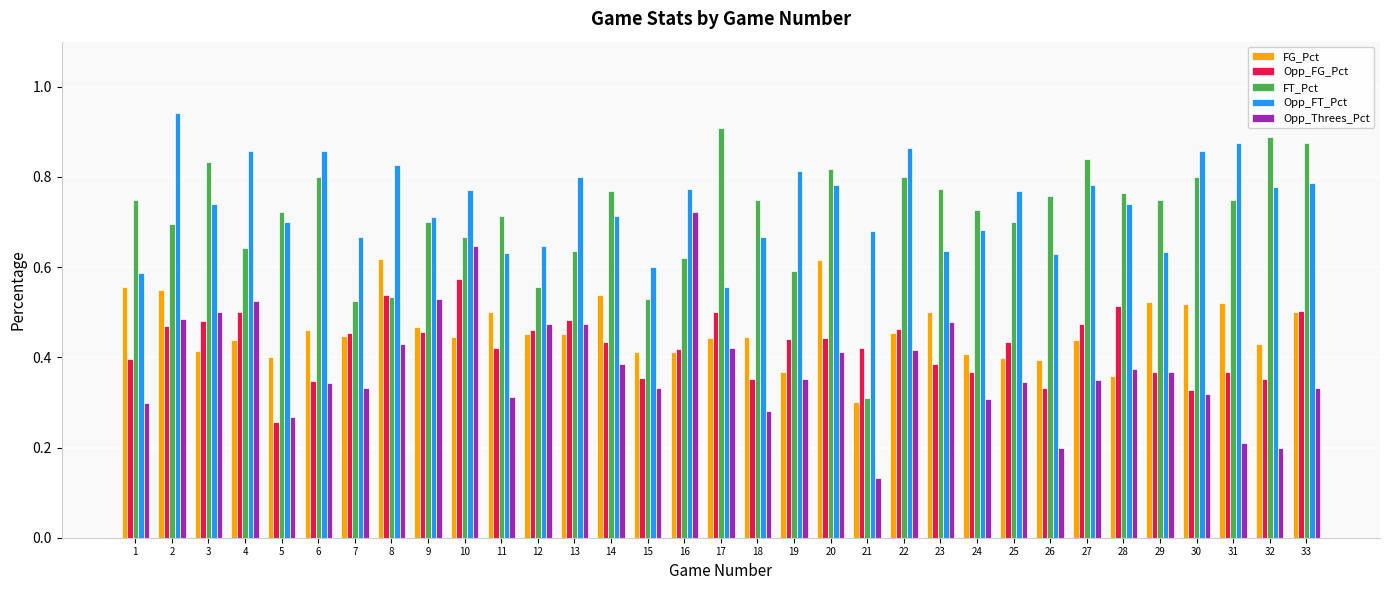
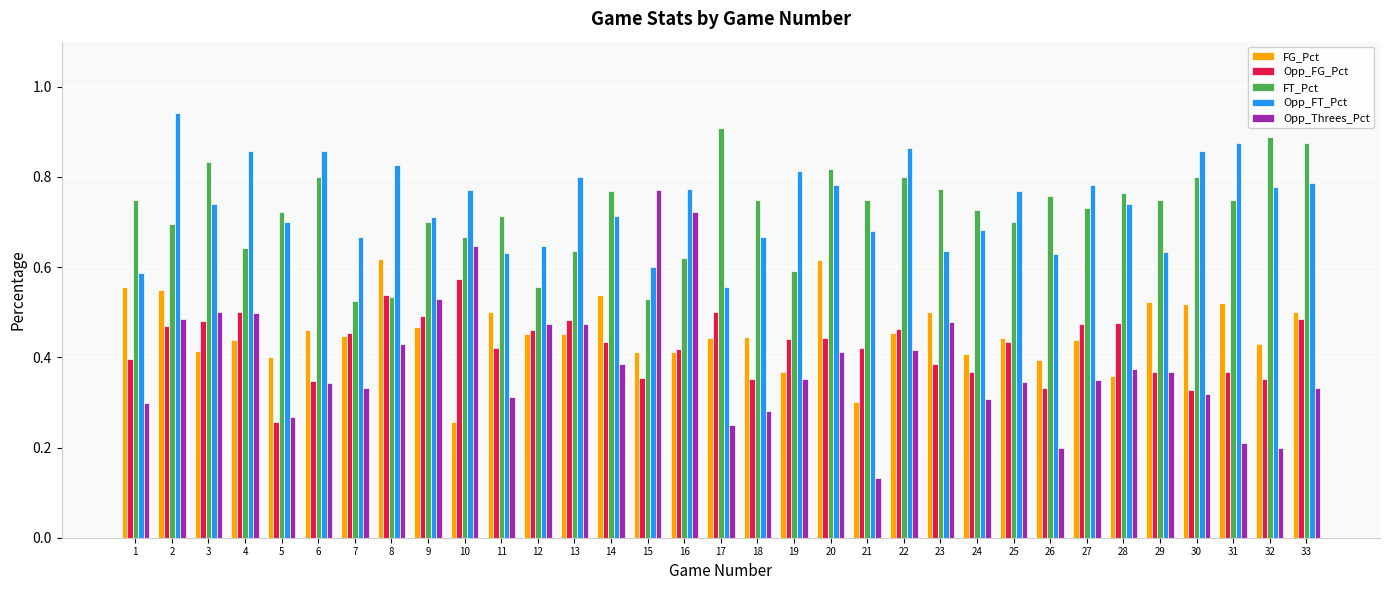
Opp_Threes_Pct, 4: 0.52 -> 0.50
Opp_FG_Pct, 9: 0.46 -> 0.49
FG_Pct, 10: 0.44 -> 0.26
Opp_Threes_Pct, 15: 0.33 -> 0.77
Opp_Threes_Pct, 17: 0.42 -> 0.25
FT_Pct, 21: 0.31 -> 0.75
FG_Pct, 25: 0.40 -> 0.44
FT_Pct, 27: 0.84 -> 0.73
Opp_FG_Pct, 28: 0.51 -> 0.48
Opp_FG_Pct, 33: 0.50 -> 0.48
